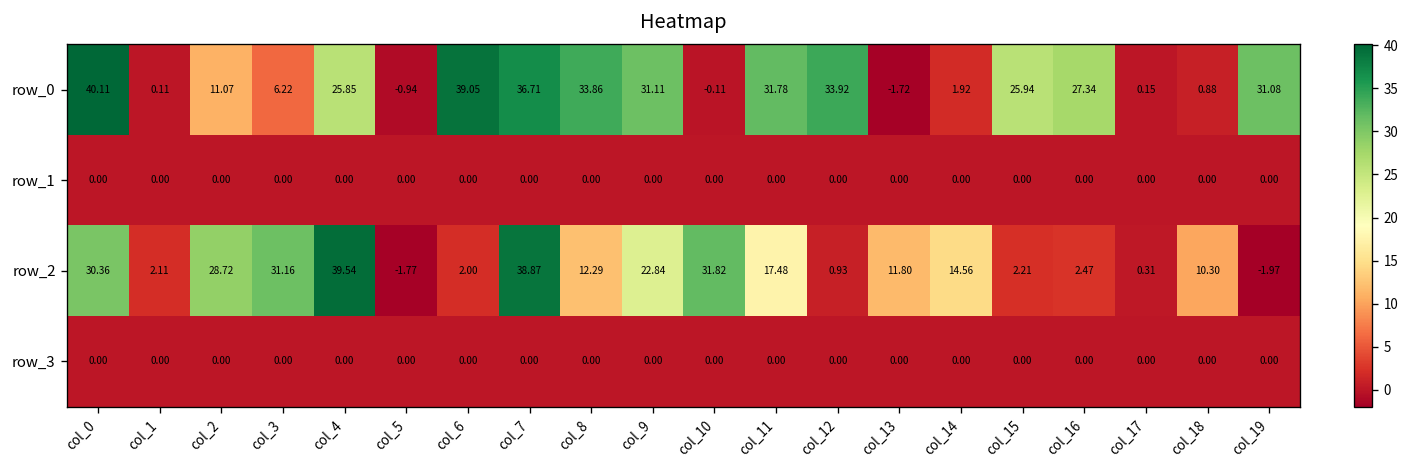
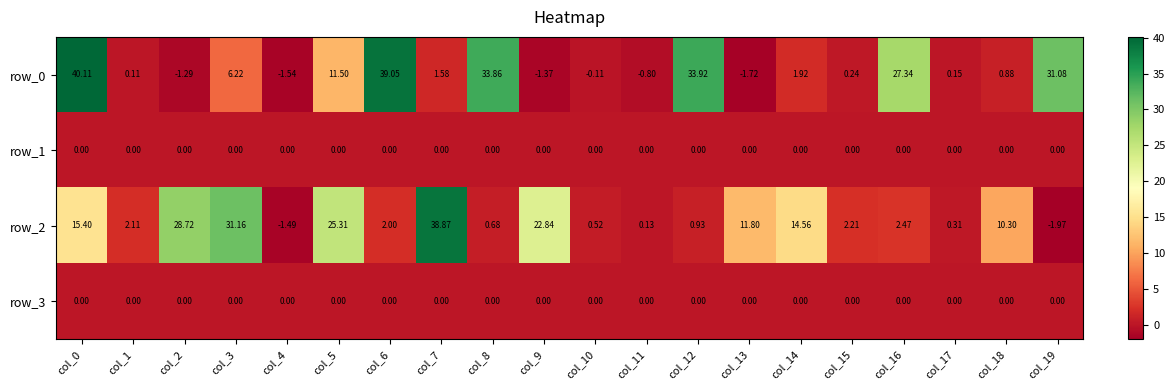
row_0, col_2: 11.07 -> -1.29
row_0, col_4: 25.85 -> -1.54
row_0, col_5: -0.94 -> 11.50
row_0, col_7: 36.71 -> 1.58
row_0, col_9: 31.11 -> -1.37
row_0, col_11: 31.78 -> -0.80
row_0, col_15: 25.94 -> 0.24
row_2, col_0: 30.36 -> 15.40
row_2, col_4: 39.54 -> -1.49
row_2, col_5: -1.77 -> 25.31
row_2, col_8: 12.29 -> 0.68
row_2, col_10: 31.82 -> 0.52
row_2, col_11: 17.48 -> 0.13
